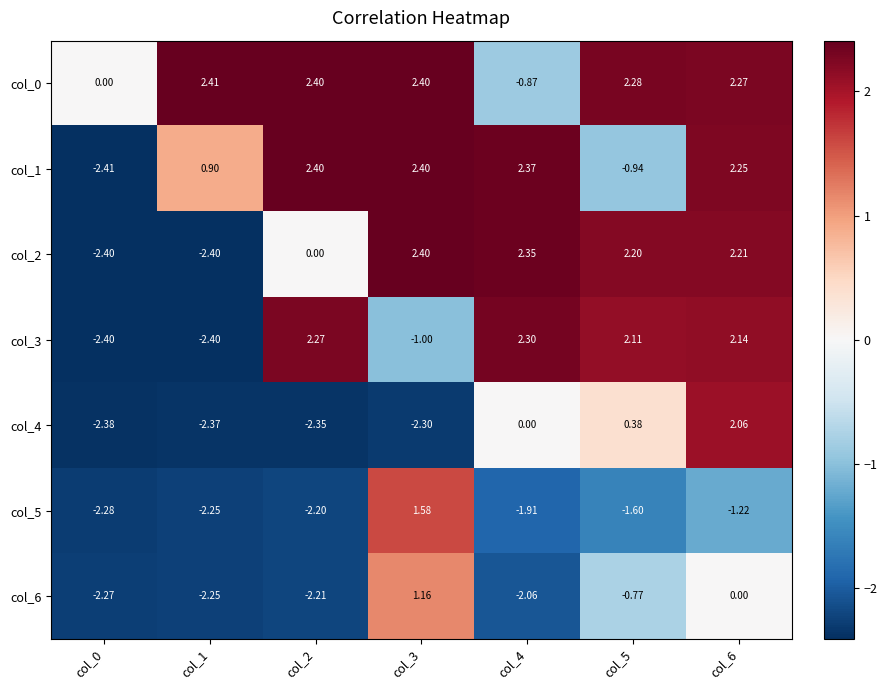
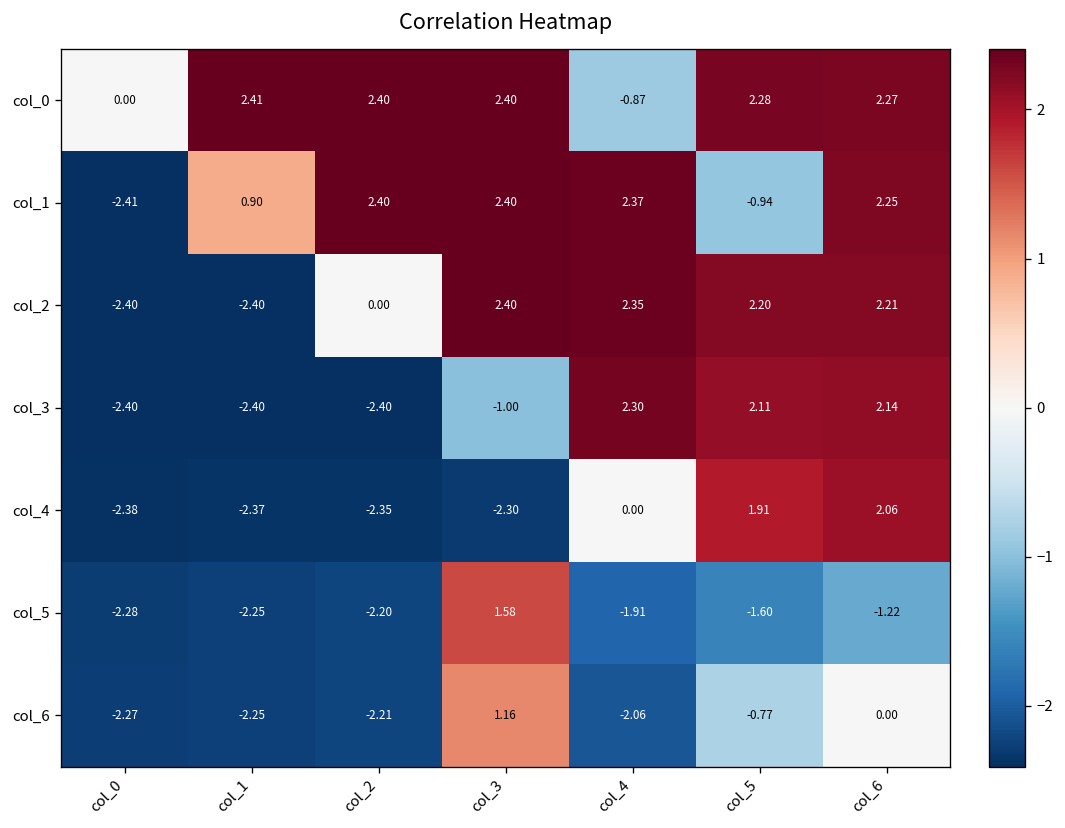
col_3, col_2: 2.27 -> -2.40
col_4, col_5: 0.38 -> 1.91
